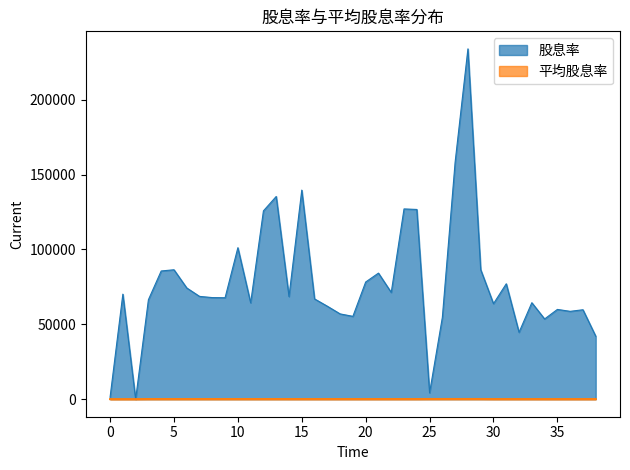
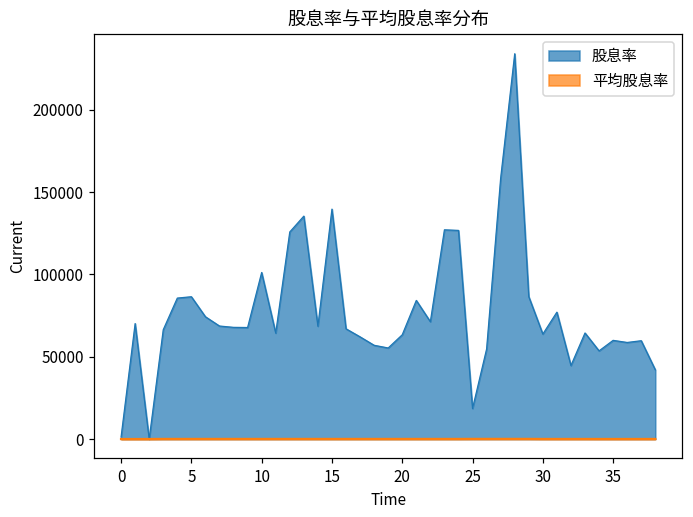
股息率, 20: 78000 -> 63000
股息率, 25: 4000 -> 19000
